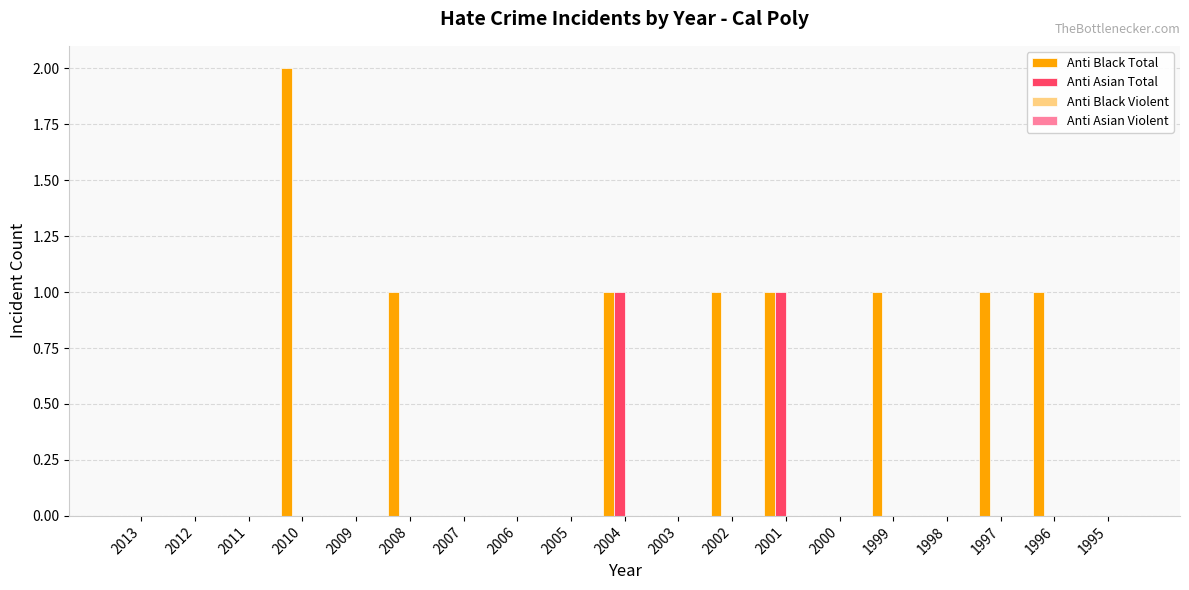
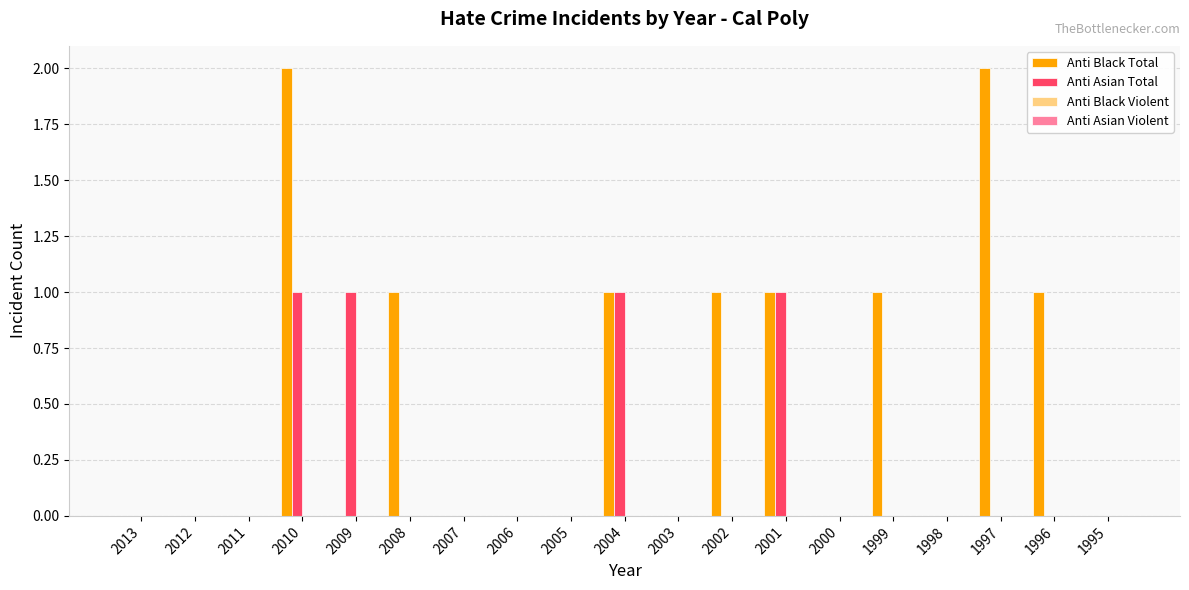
Anti Asian Total, 2010: 0 -> 1
Anti Asian Total, 2009: 0 -> 1
Anti Black Total, 1997: 1 -> 2
